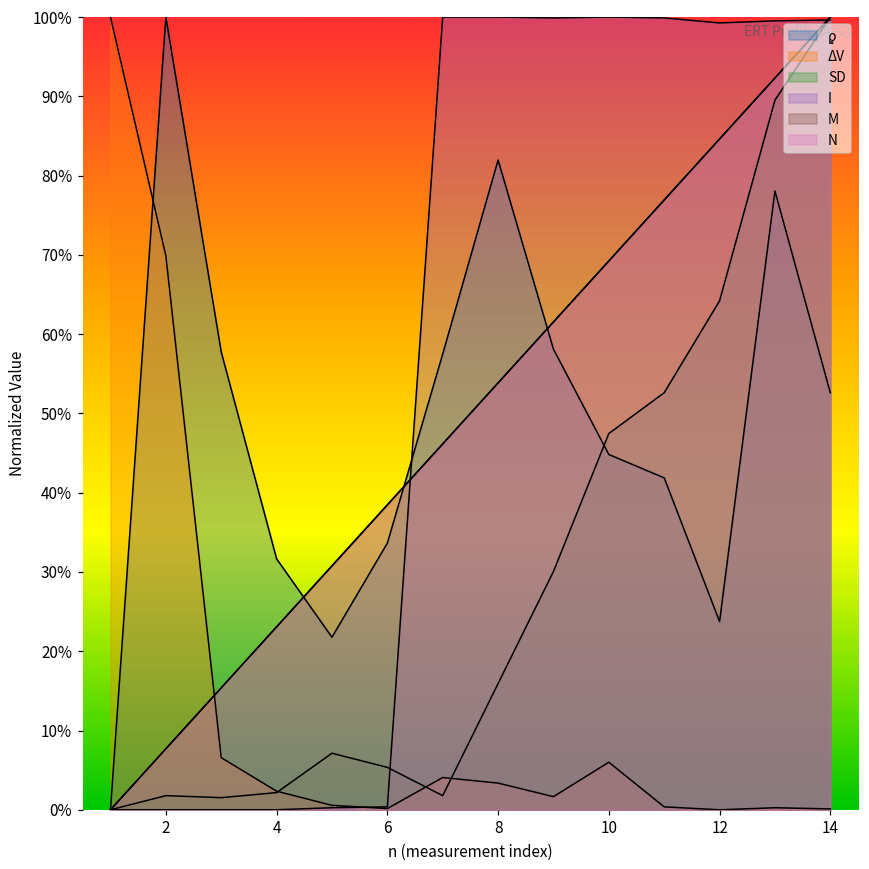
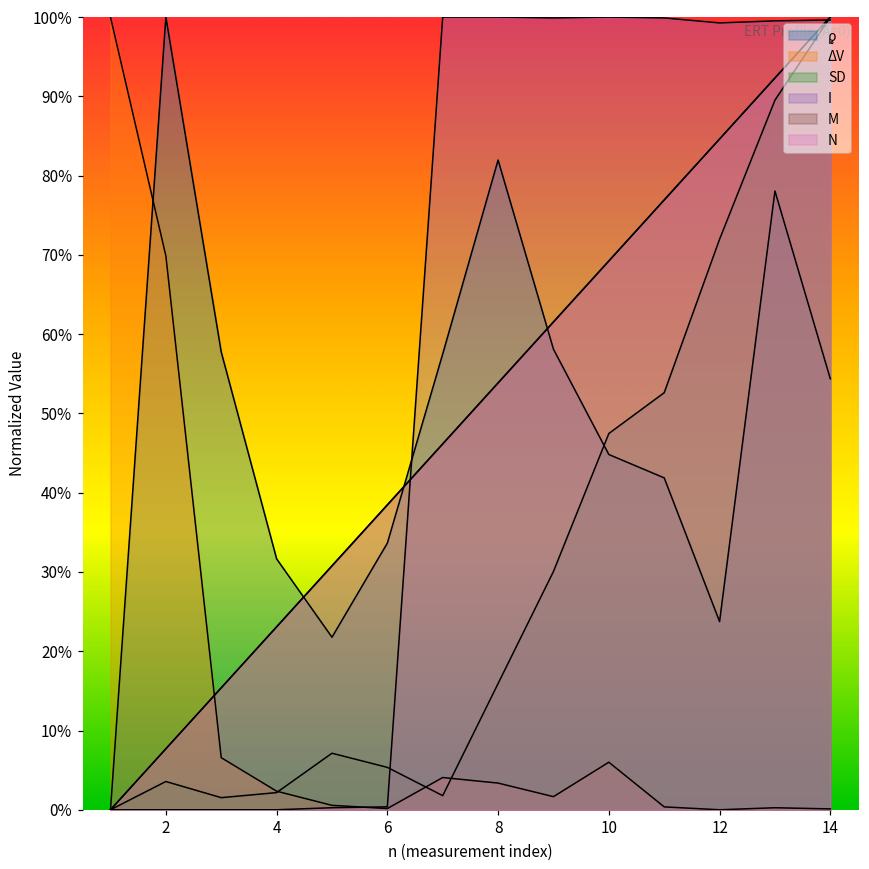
SD, 2: 2% -> 4%
SD, 12: 64% -> 72%
ρ̥, 14: 53% -> 54%
